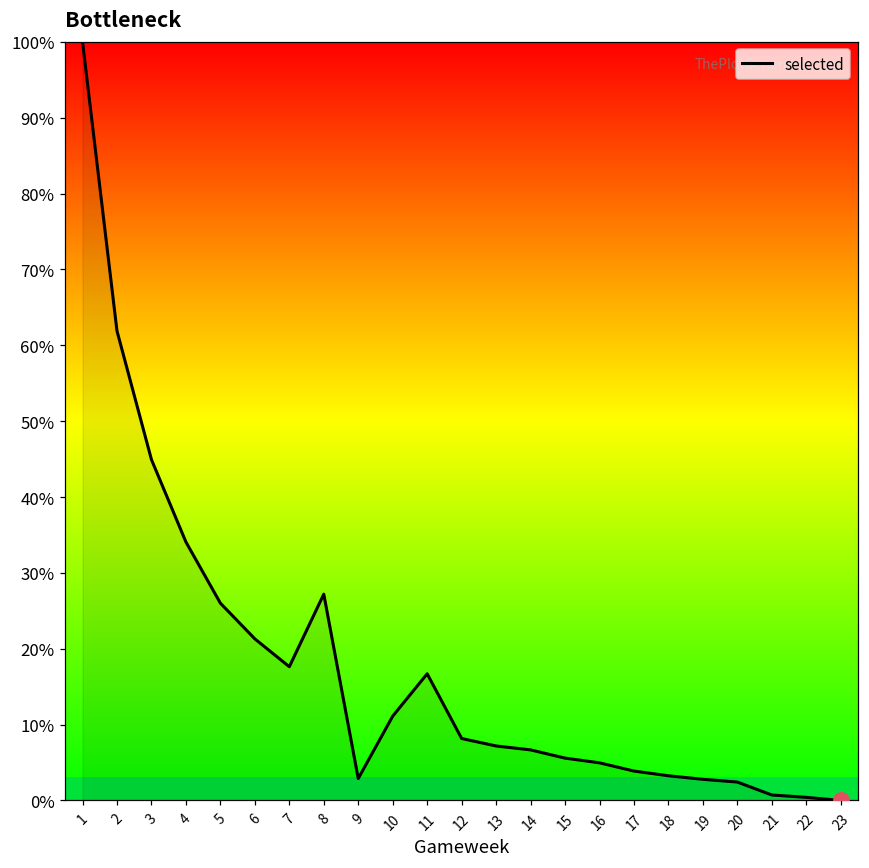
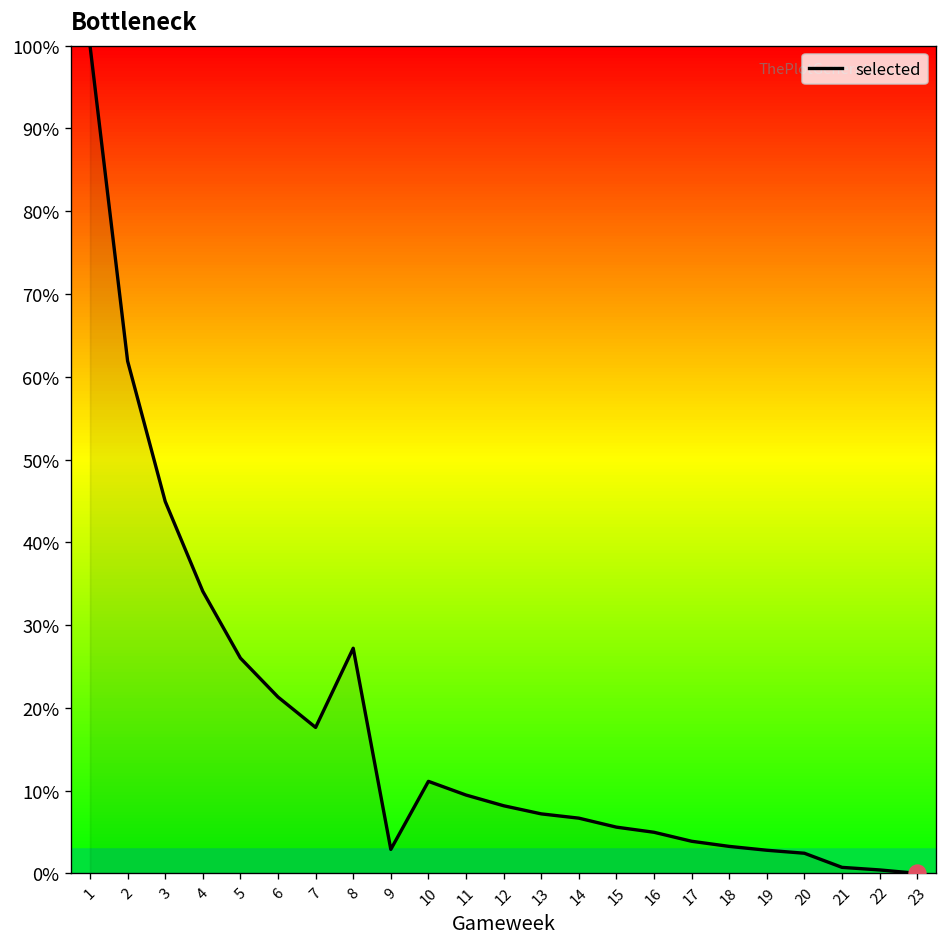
selected, 11: 17% -> 9%
